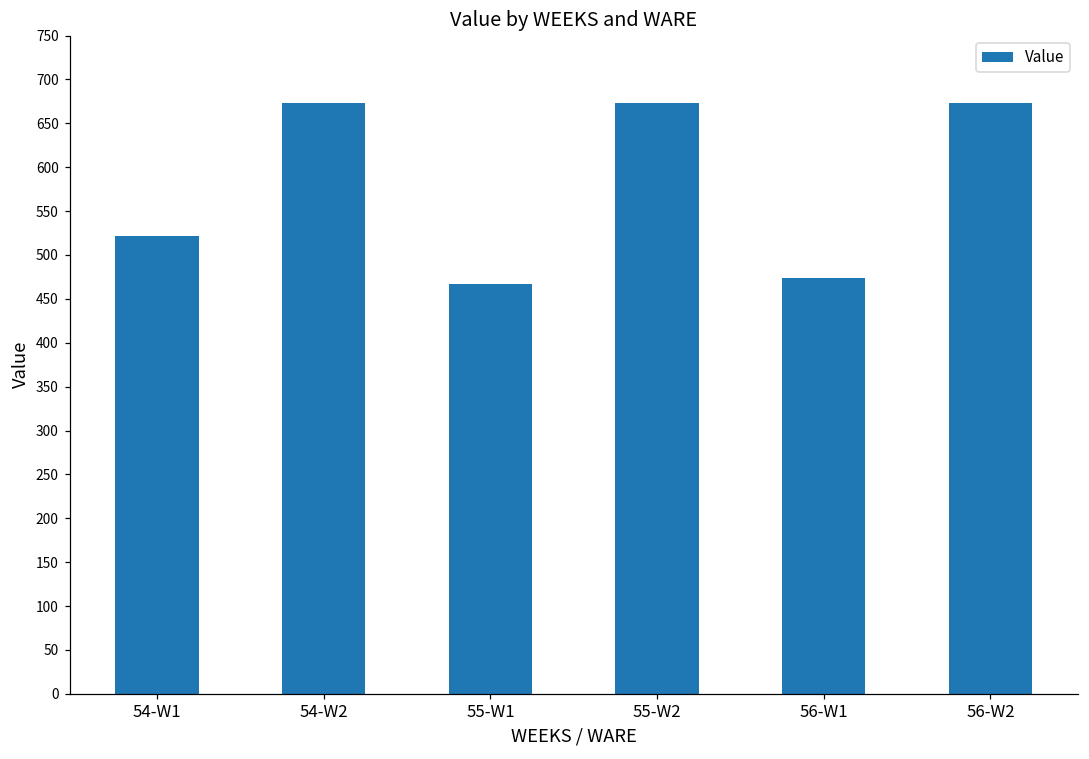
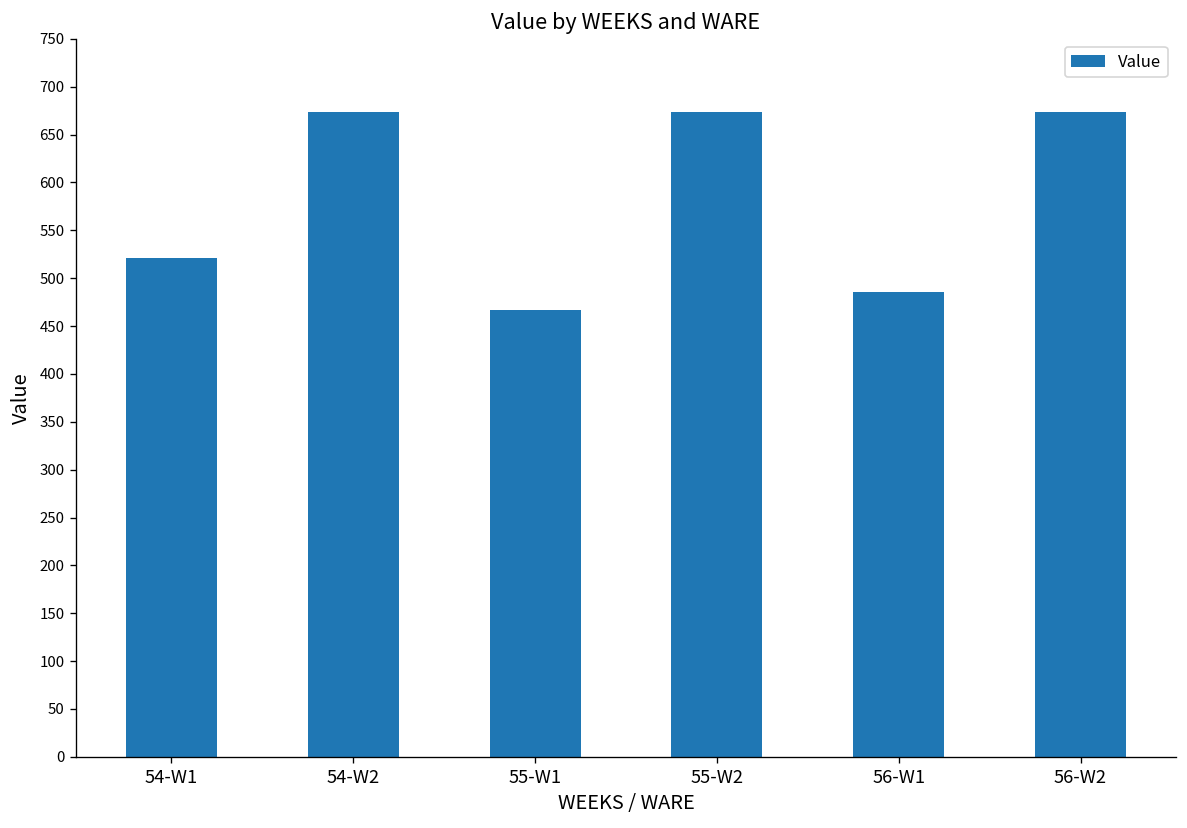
56-W1: 470 -> 490
